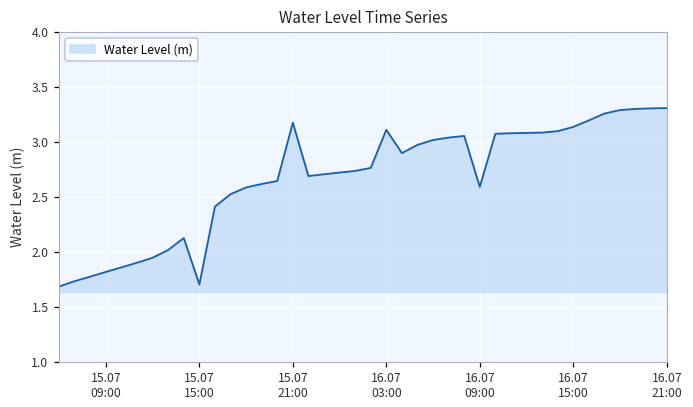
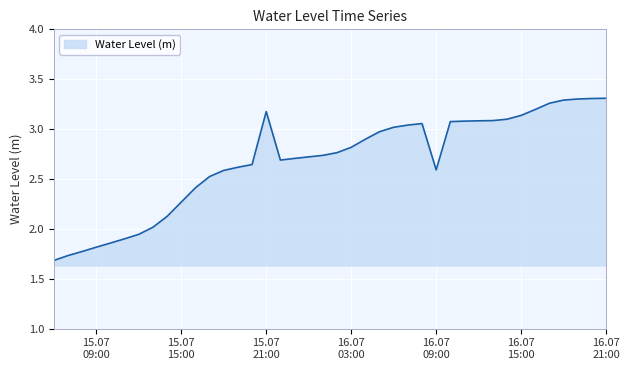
15.07 15:00: 1.7 -> 2.3
16.07 03:00: 3.1 -> 2.8
